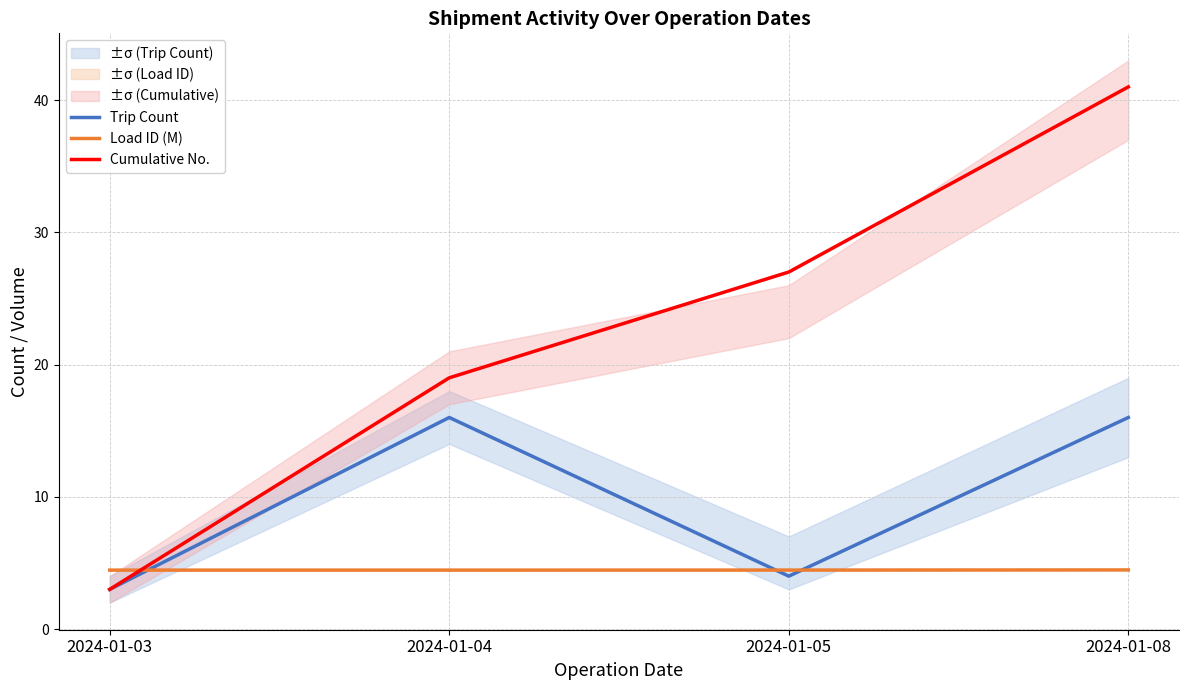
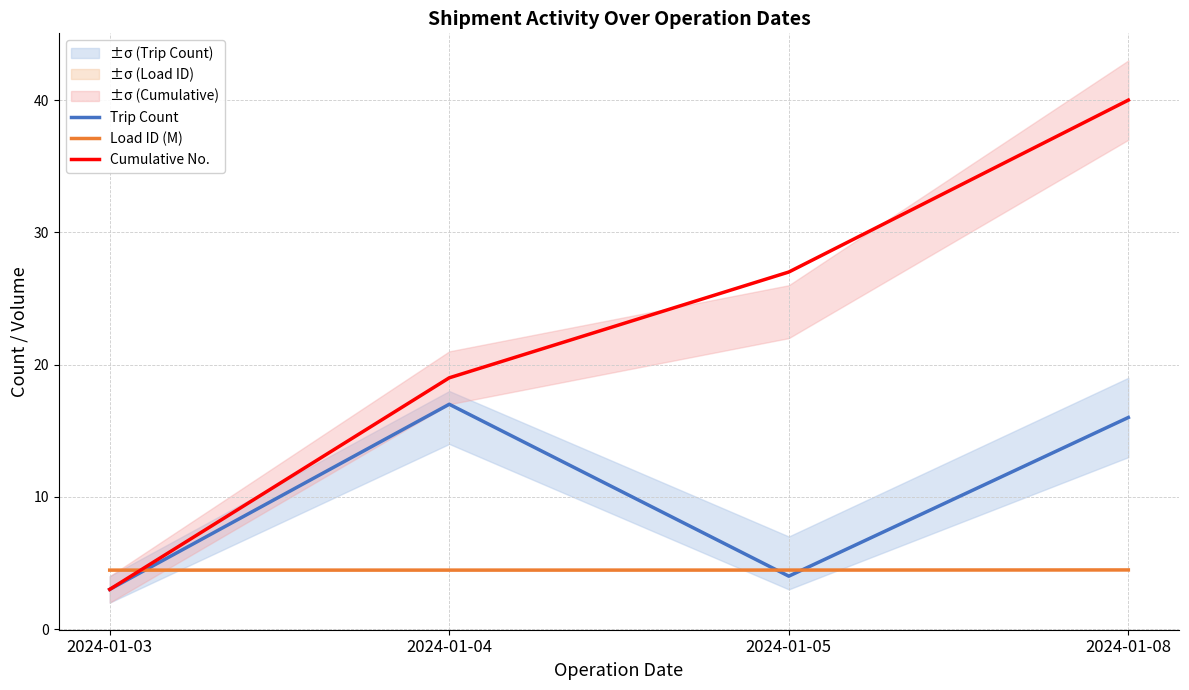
Trip Count, 2024-01-04: 16 -> 17
Cumulative No., 2024-01-08: 41 -> 40
